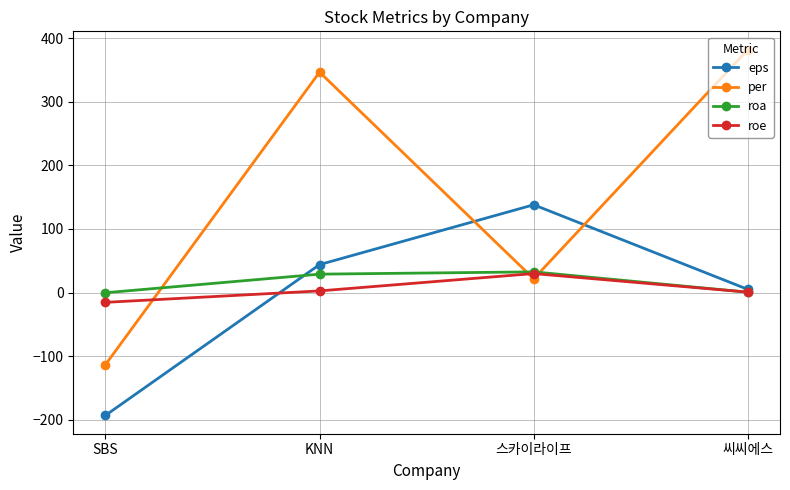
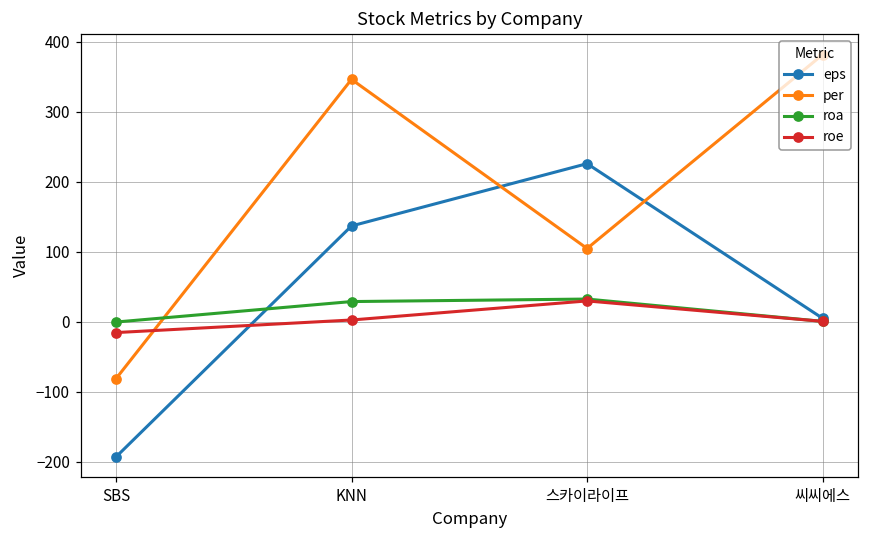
per, SBS: -110 -> -80
eps, KNN: 40 -> 140
eps, 스카이라이프: 140 -> 230
per, 스카이라이프: 20 -> 100
